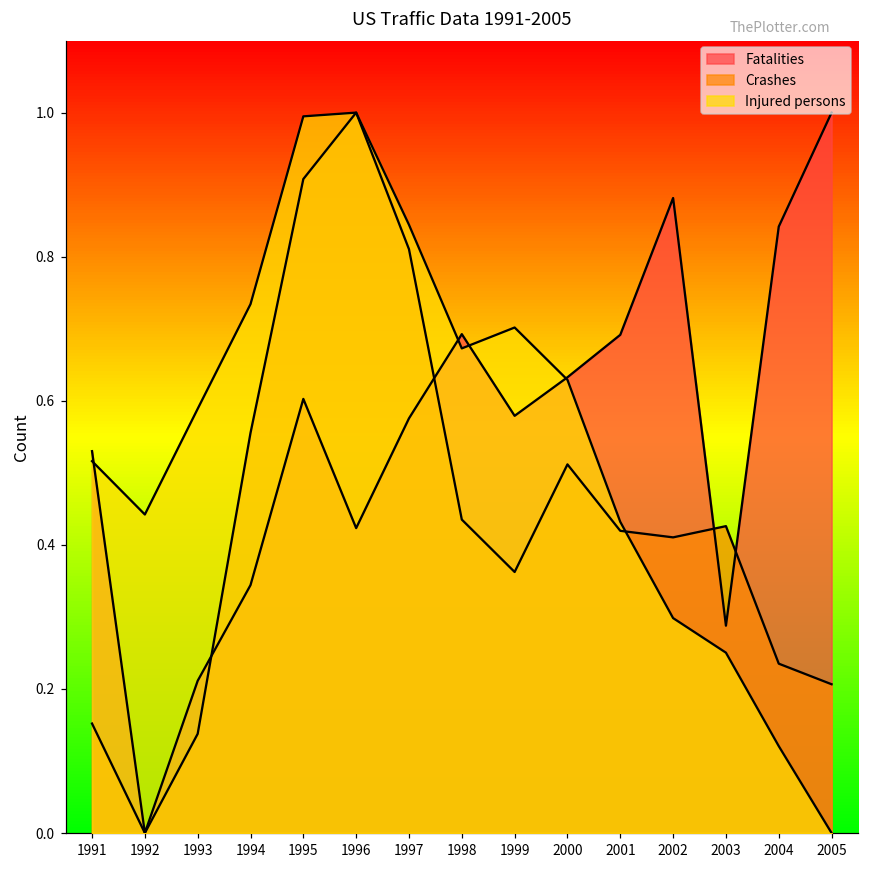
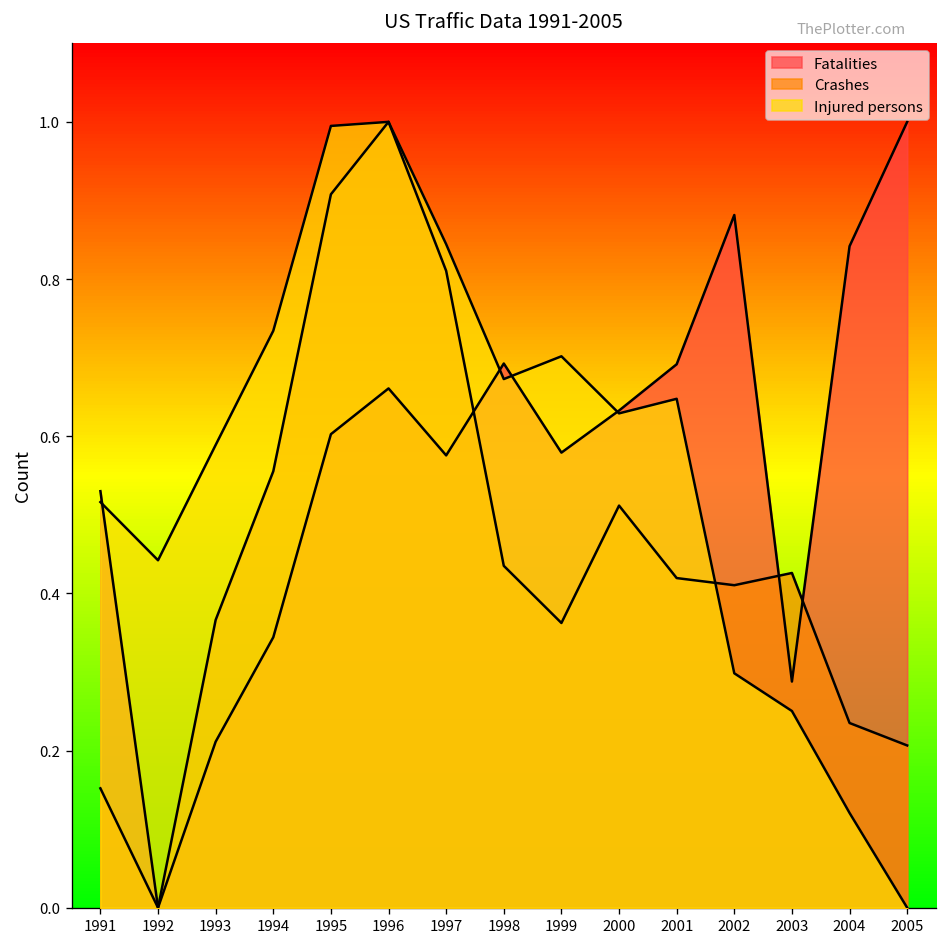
Crashes, 1993: 0.14 -> 0.37
Fatalities, 1996: 0.42 -> 0.66
Injured persons, 2001: 0.43 -> 0.65
